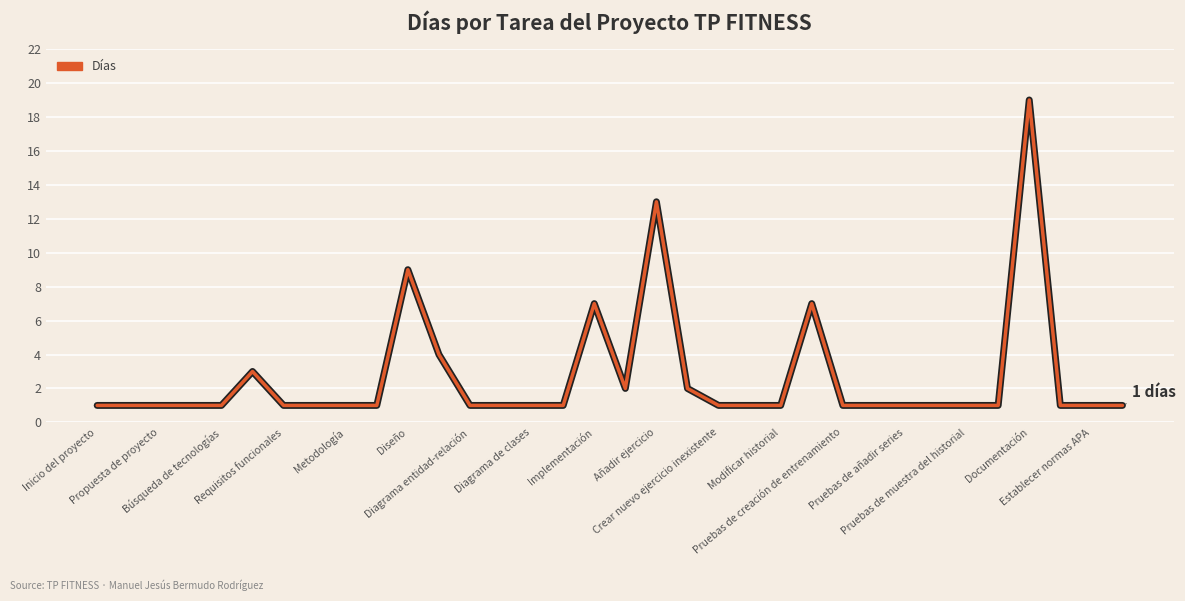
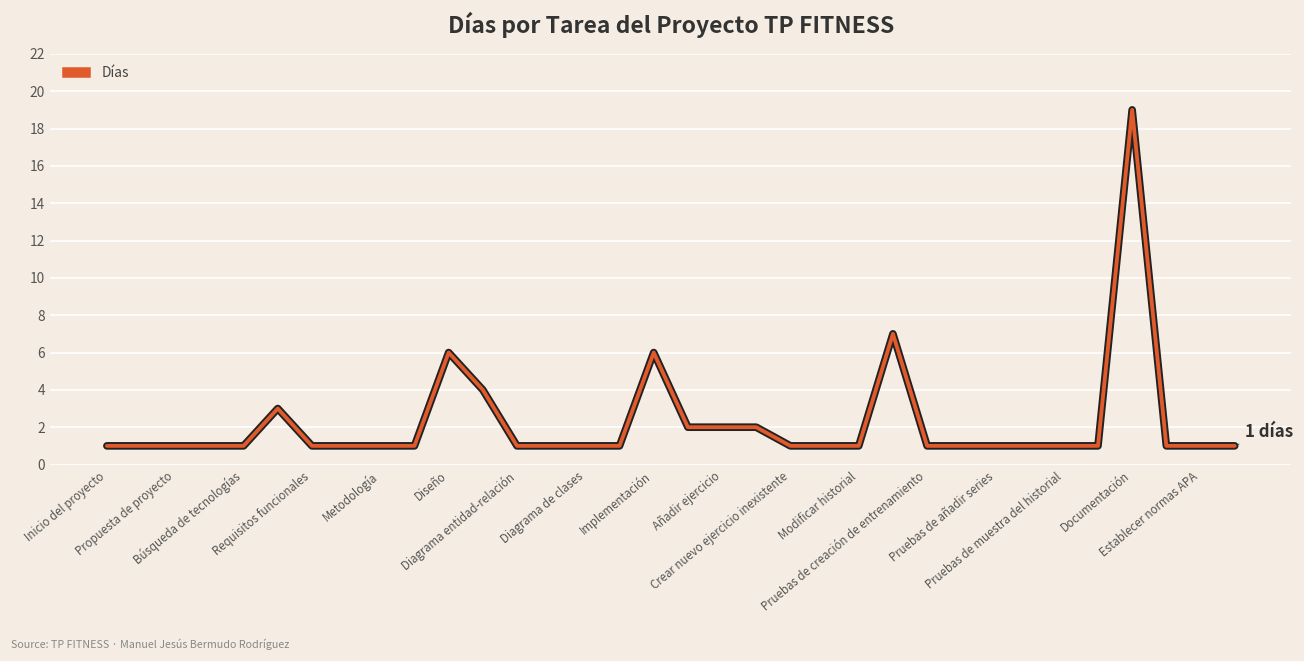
Diseño: 9 -> 6
Implementación: 7 -> 6
Añadir ejercicio: 13 -> 2
